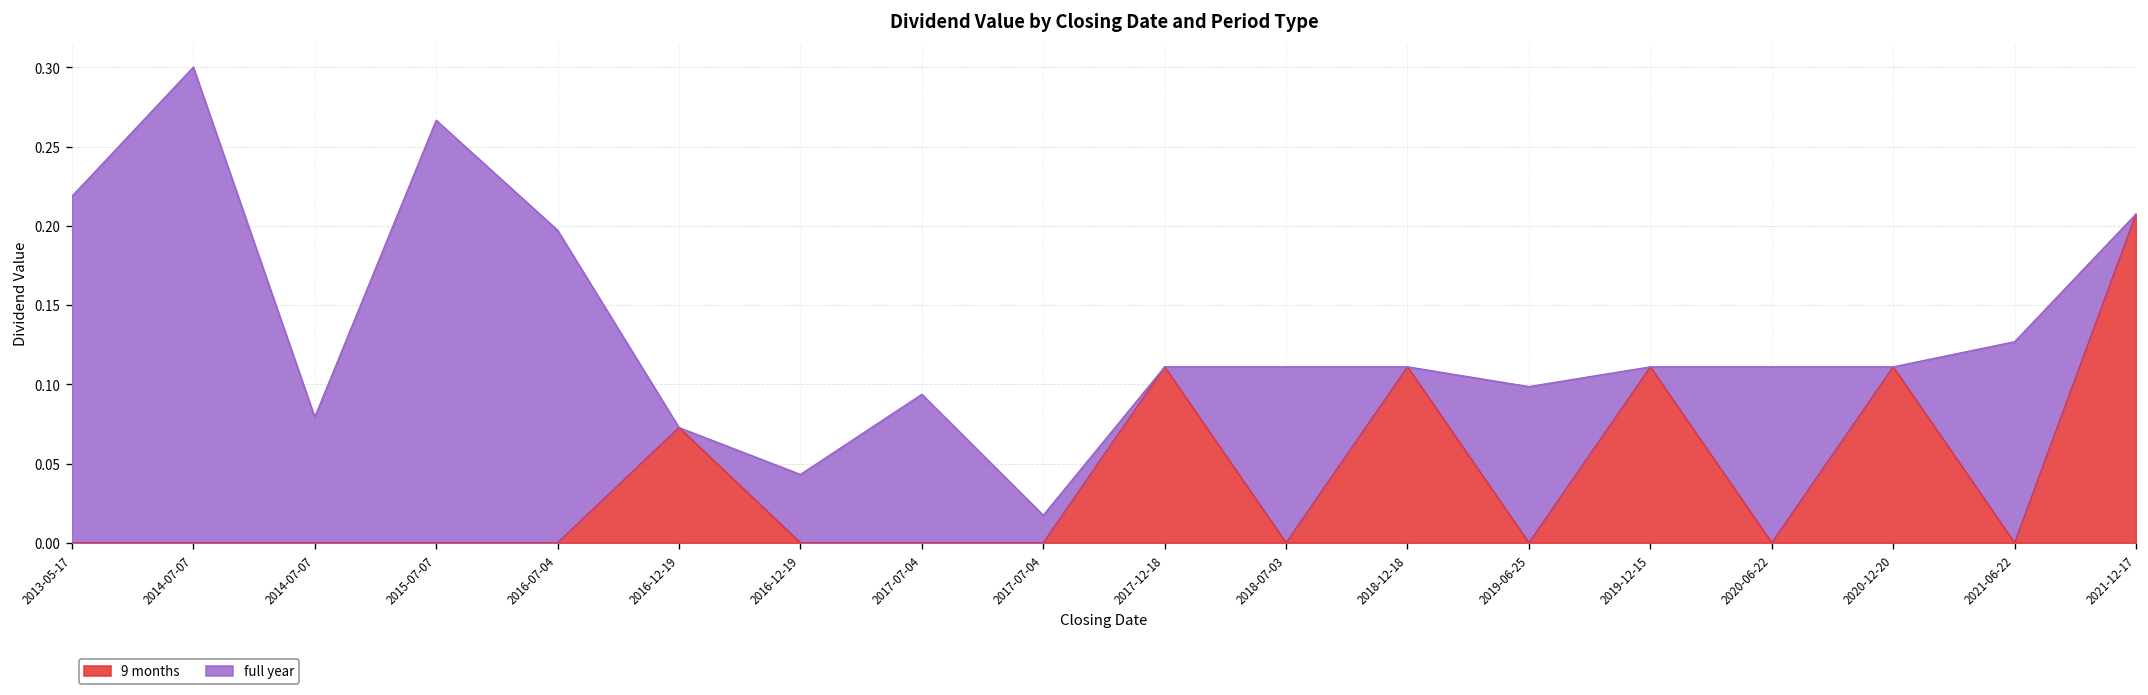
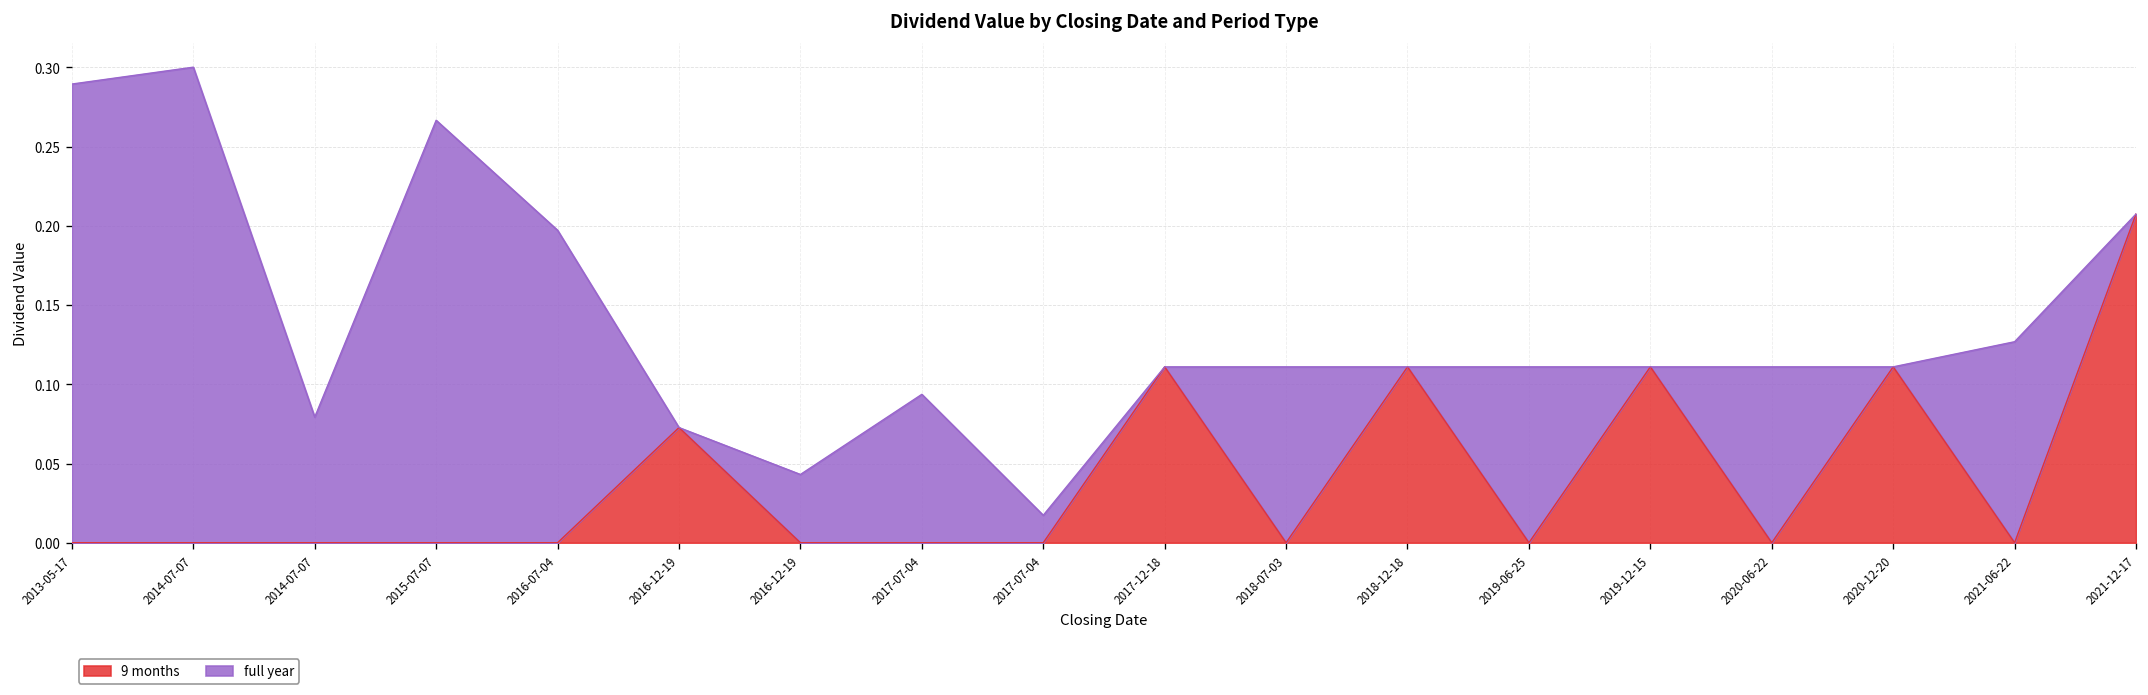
full year, 2013-05-17: 0.219 -> 0.290
full year, 2019-06-25: 0.099 -> 0.111
